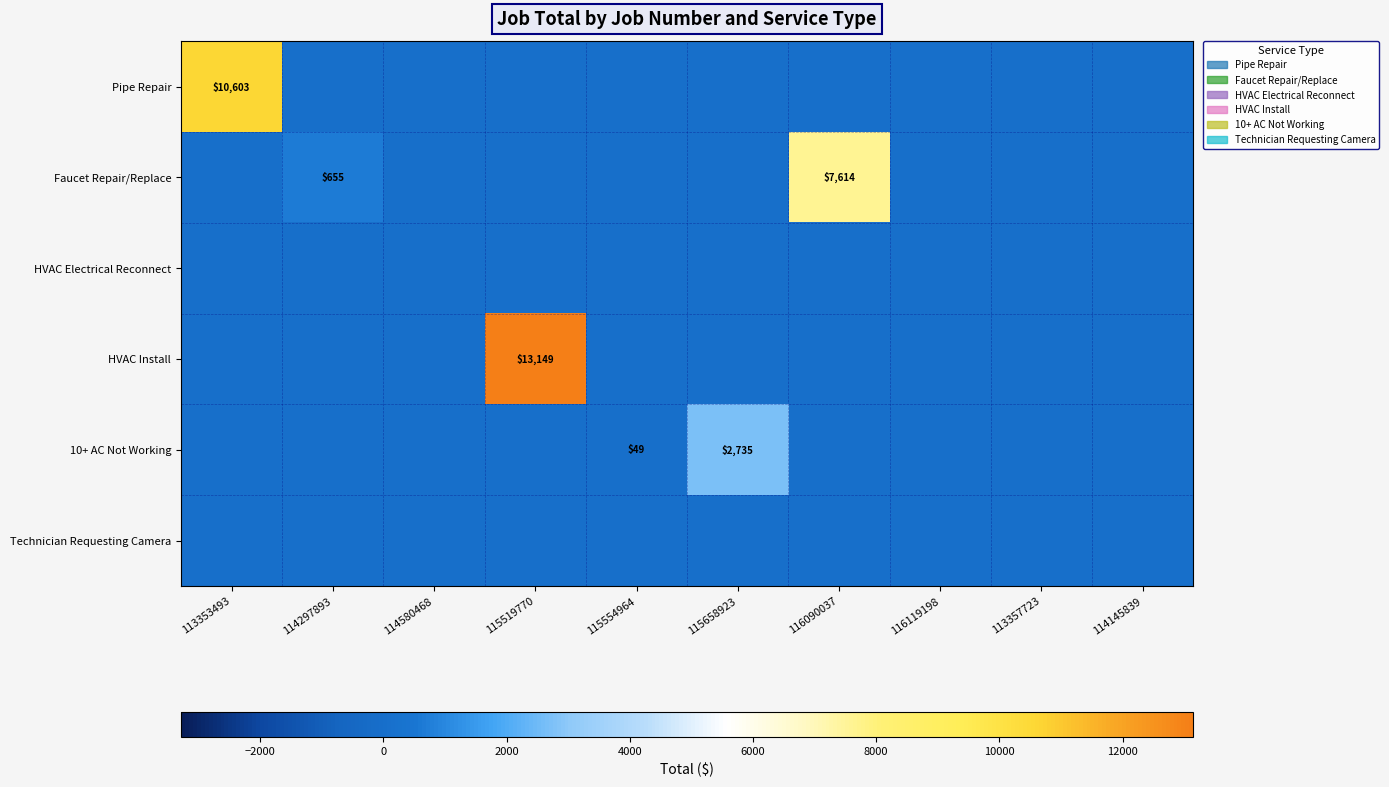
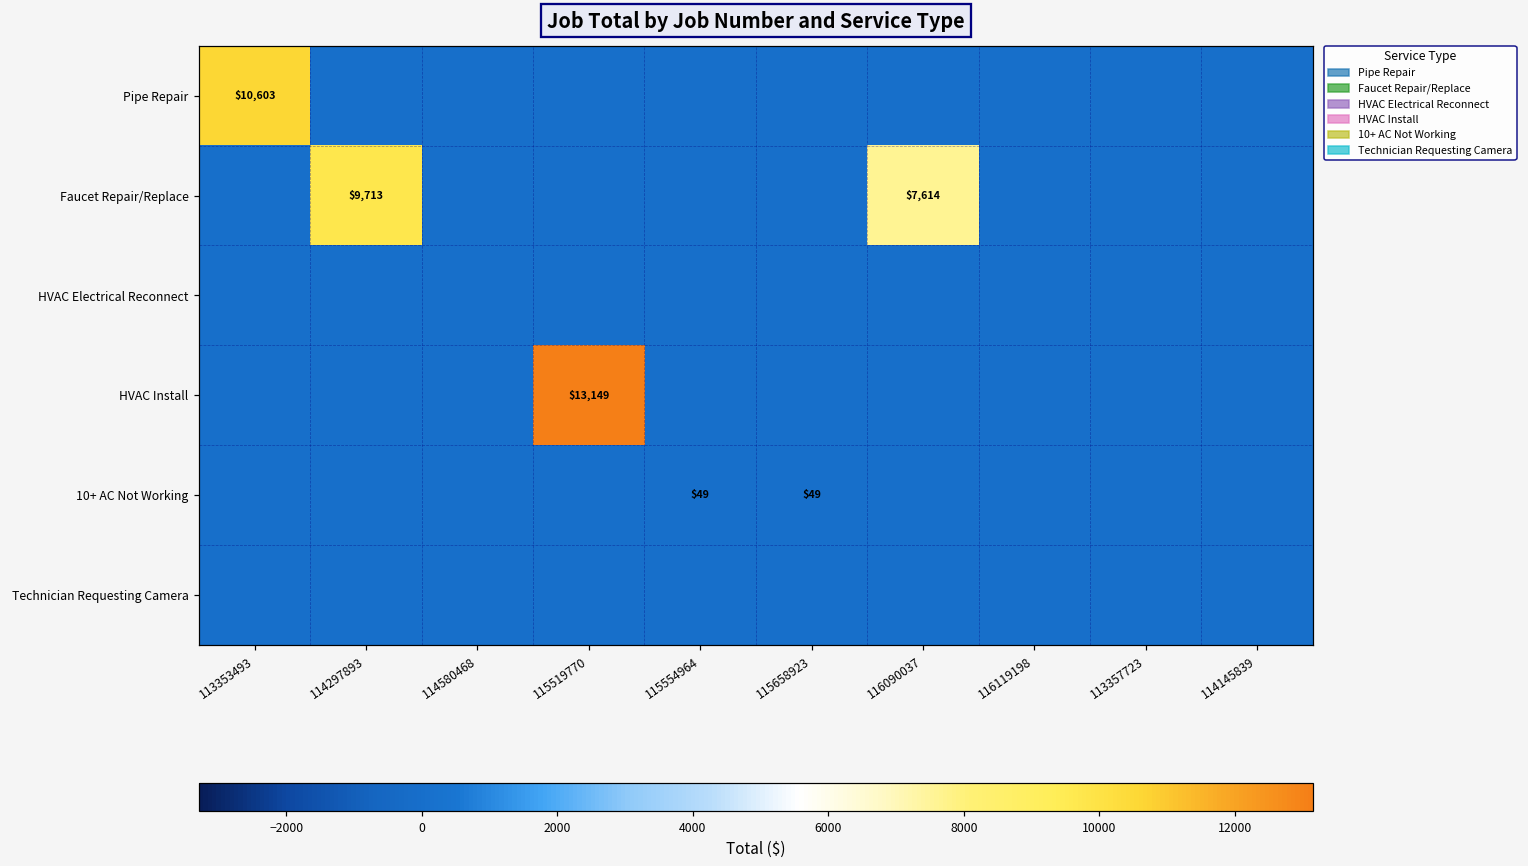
Faucet Repair/Replace, 114297893: $655 -> $9,713
10+ AC Not Working, 115658923: $2,735 -> $49
